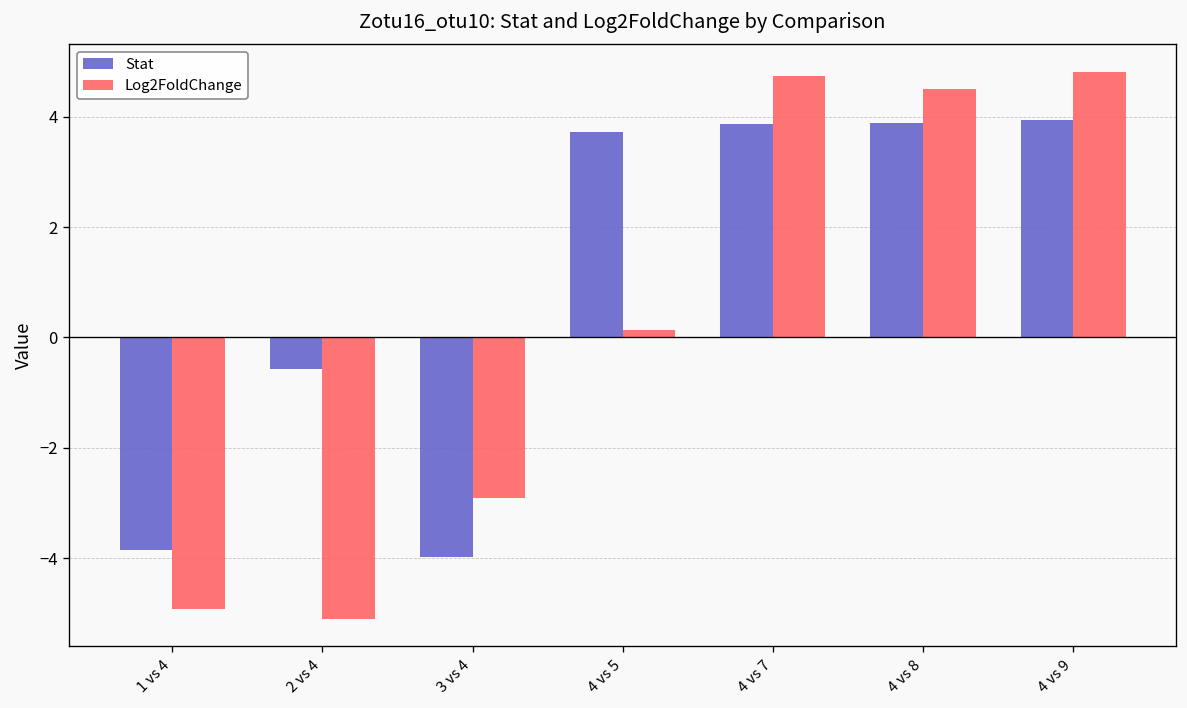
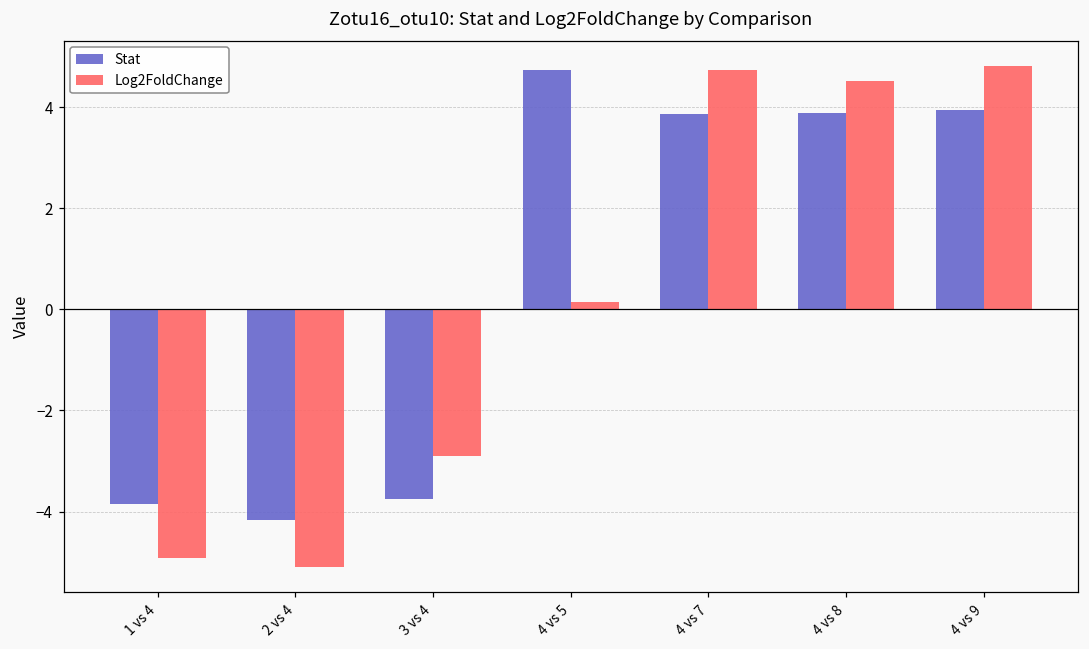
Stat, 2 vs 4: -0.6 -> -4.2
Stat, 3 vs 4: -4.0 -> -3.7
Stat, 4 vs 5: 3.7 -> 4.7
